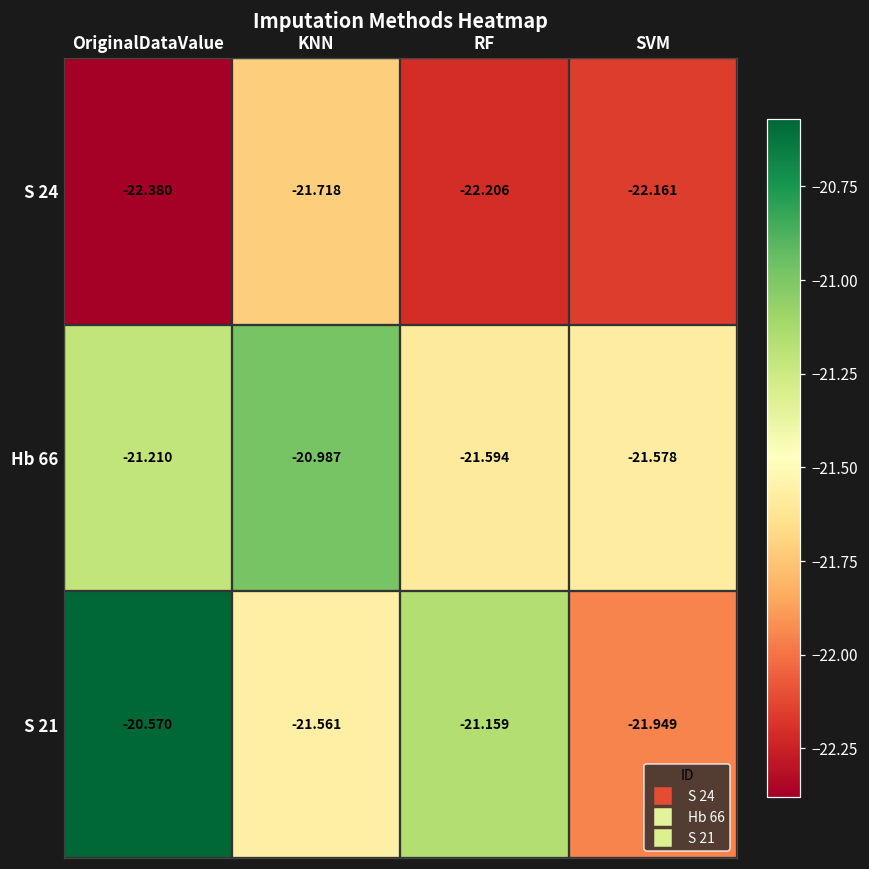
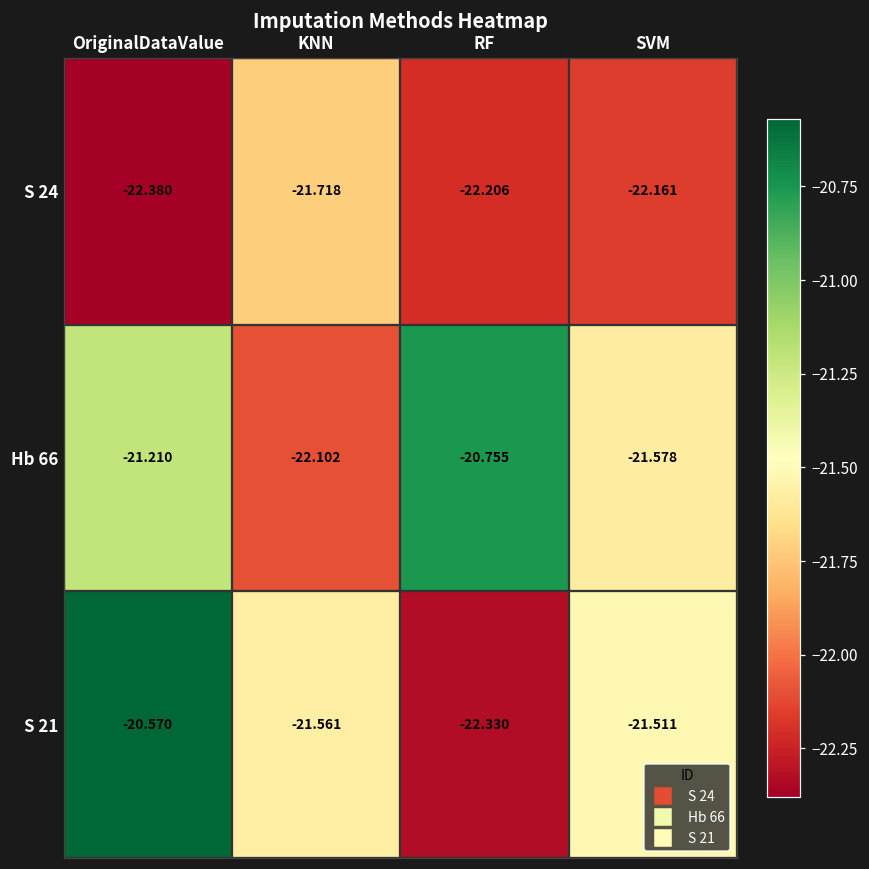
Hb 66, KNN: -20.987 -> -22.102
Hb 66, RF: -21.594 -> -20.755
S 21, RF: -21.159 -> -22.330
S 21, SVM: -21.949 -> -21.511
